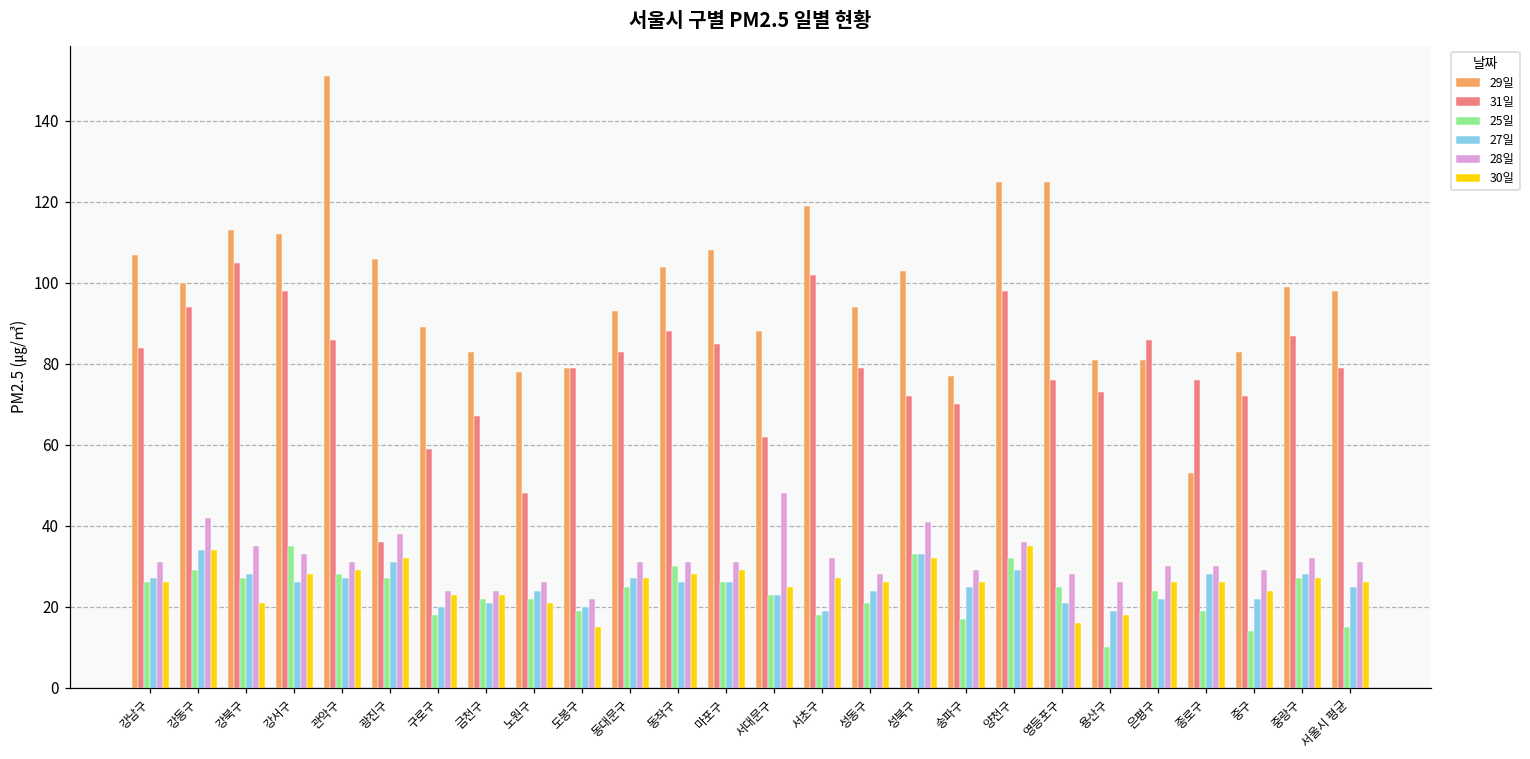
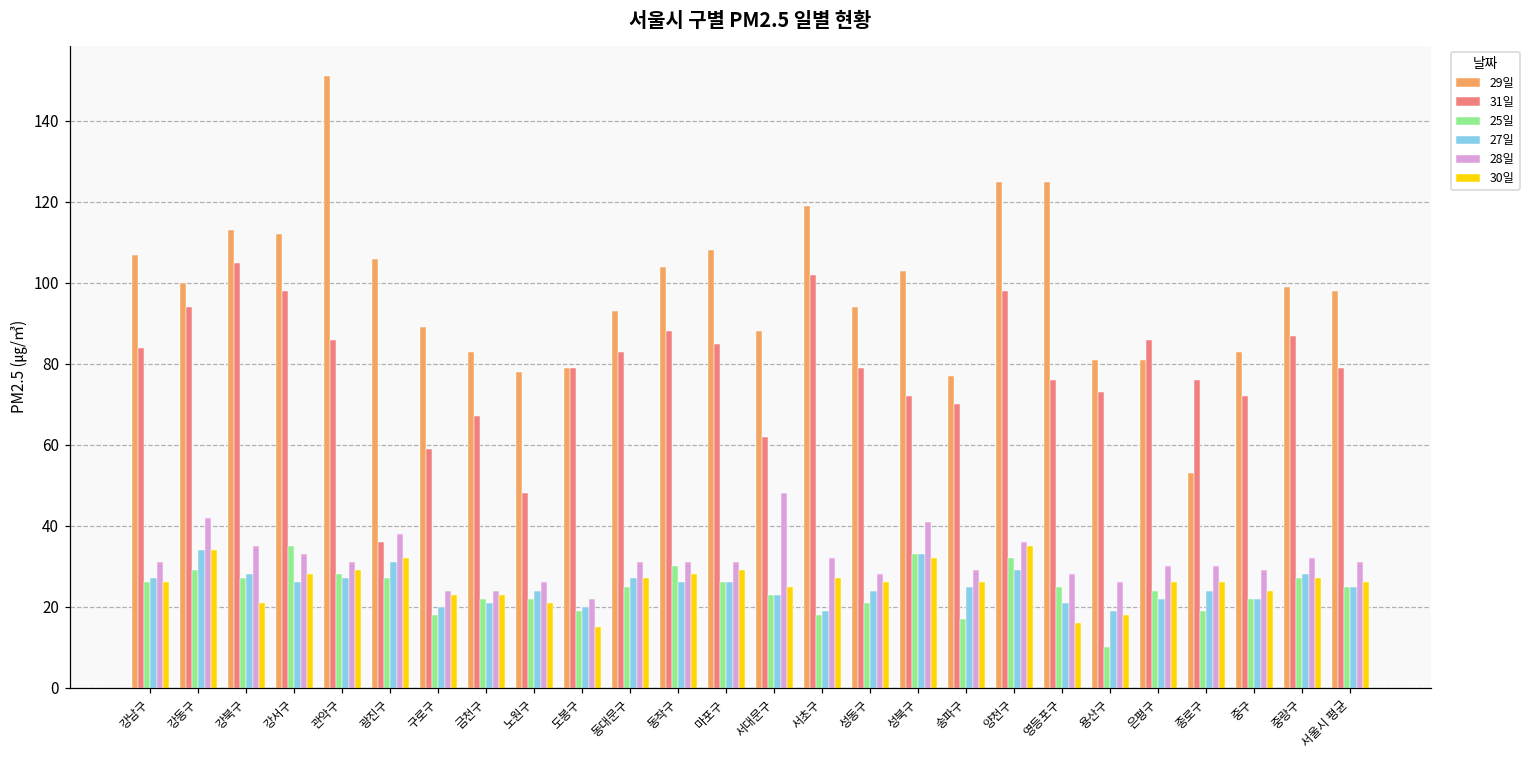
27일, 종로구: 28 -> 24
25일, 중구: 14 -> 22
25일, 서울시 평균: 15 -> 25
